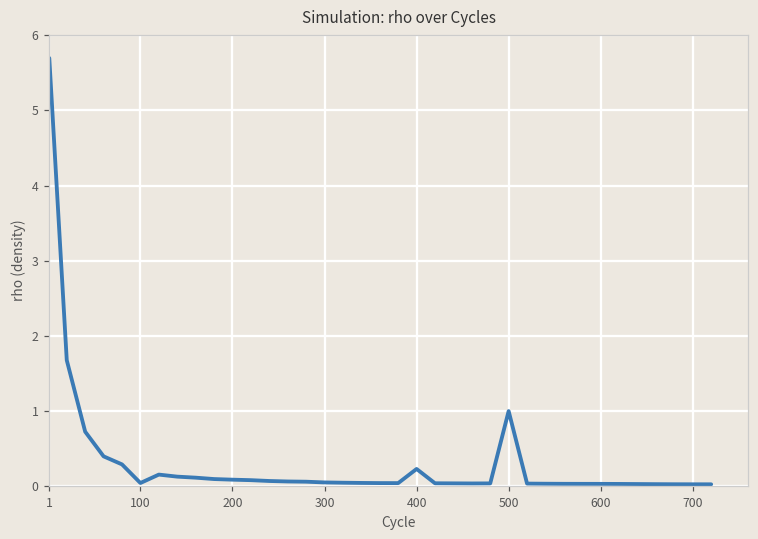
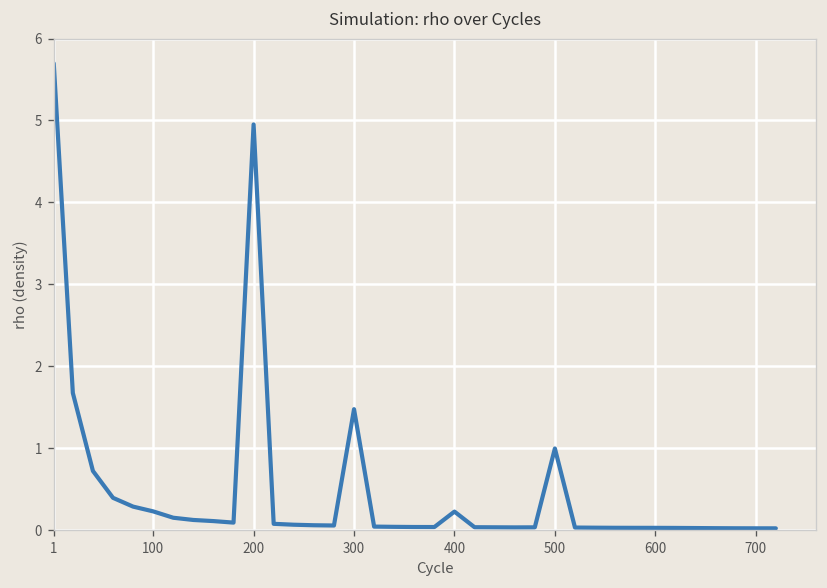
100: 0.0 -> 0.2
200: 0.1 -> 5.0
300: 0.0 -> 1.5
